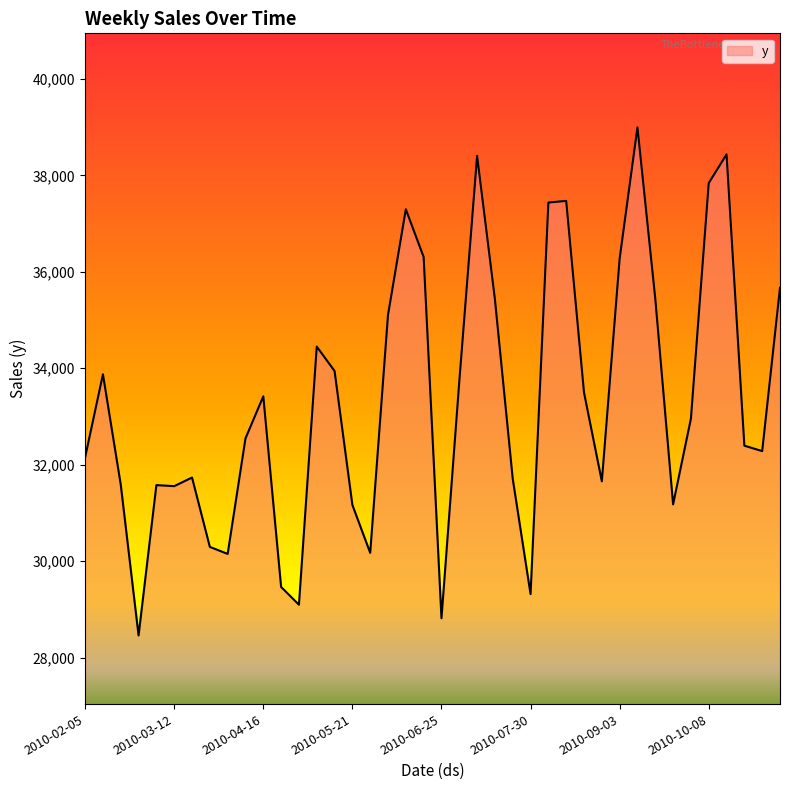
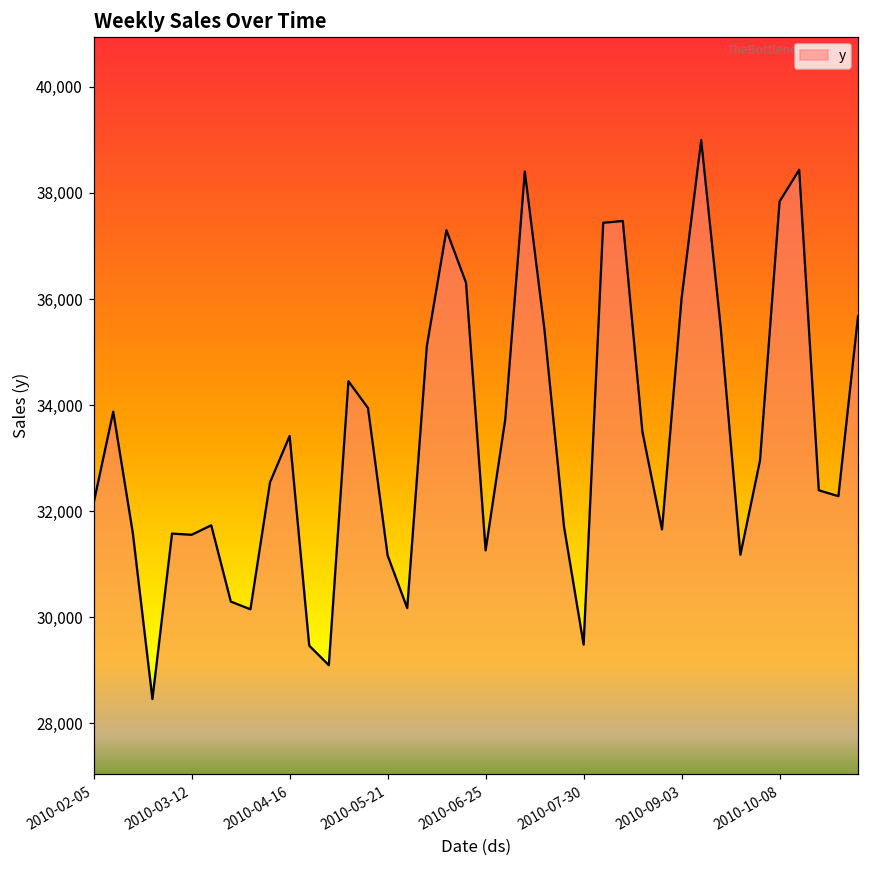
2010-06-25: 28,800 -> 31,300
2010-07-30: 29,300 -> 29,500
2010-09-03: 36,300 -> 36,000
